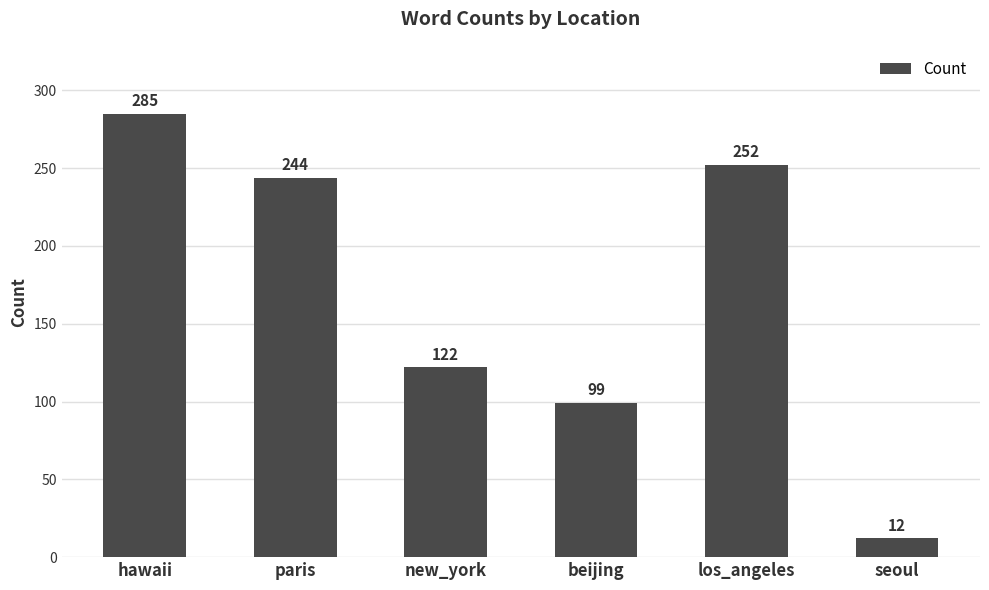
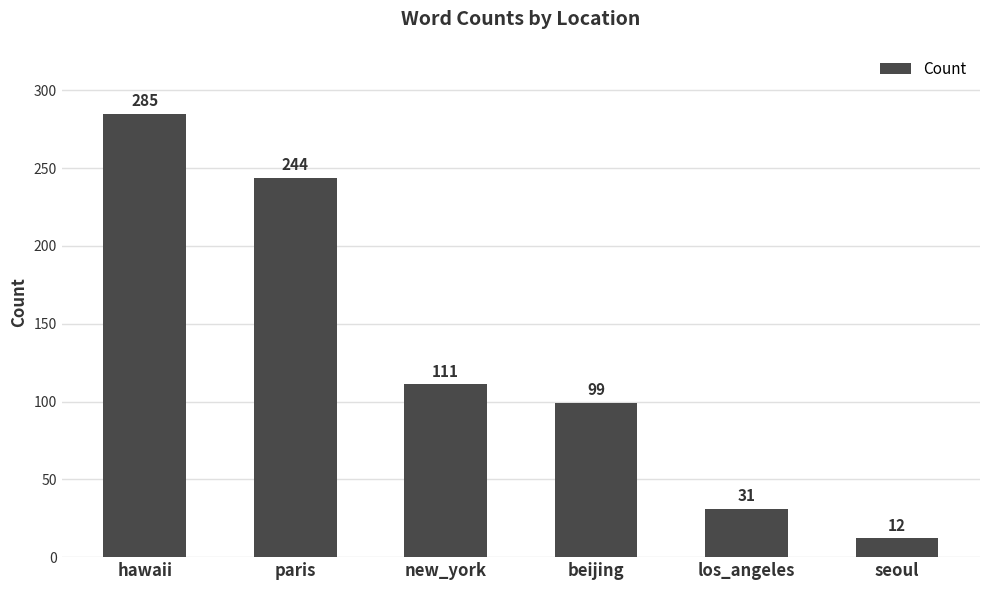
new_york: 122 -> 111
los_angeles: 252 -> 31
